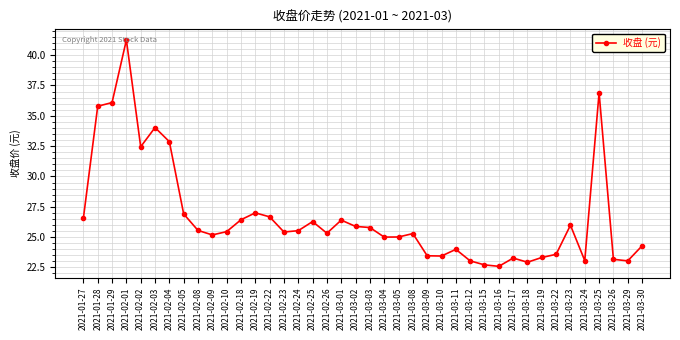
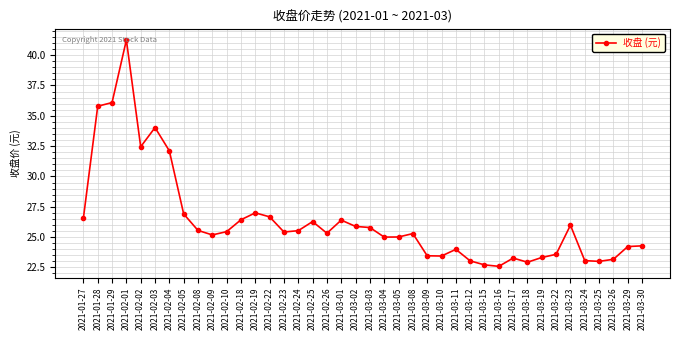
2021-02-04: 32.9 -> 32.1
2021-03-25: 36.9 -> 23.0
2021-03-29: 23.0 -> 24.2
